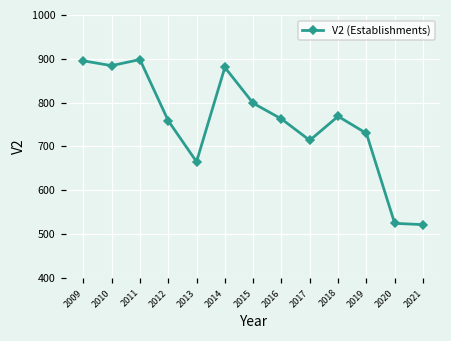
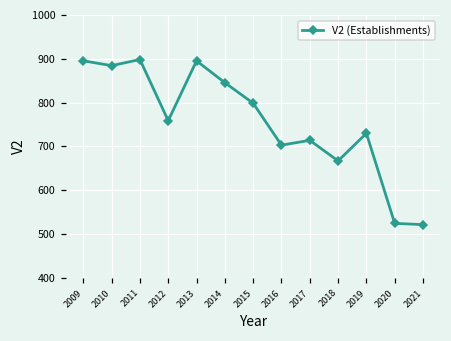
2013: 670 -> 900
2014: 880 -> 850
2016: 760 -> 700
2018: 770 -> 670
